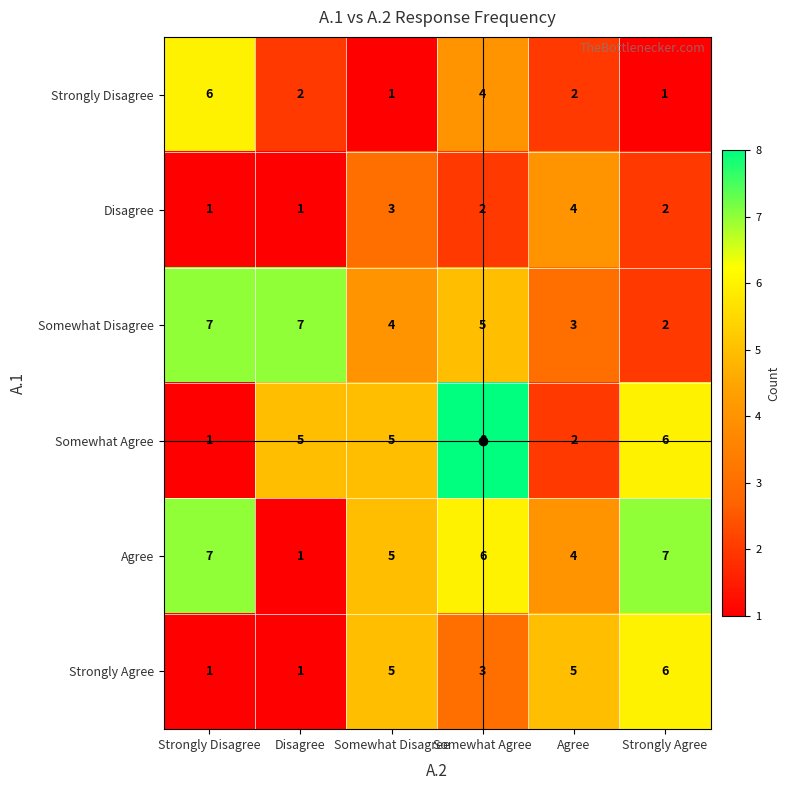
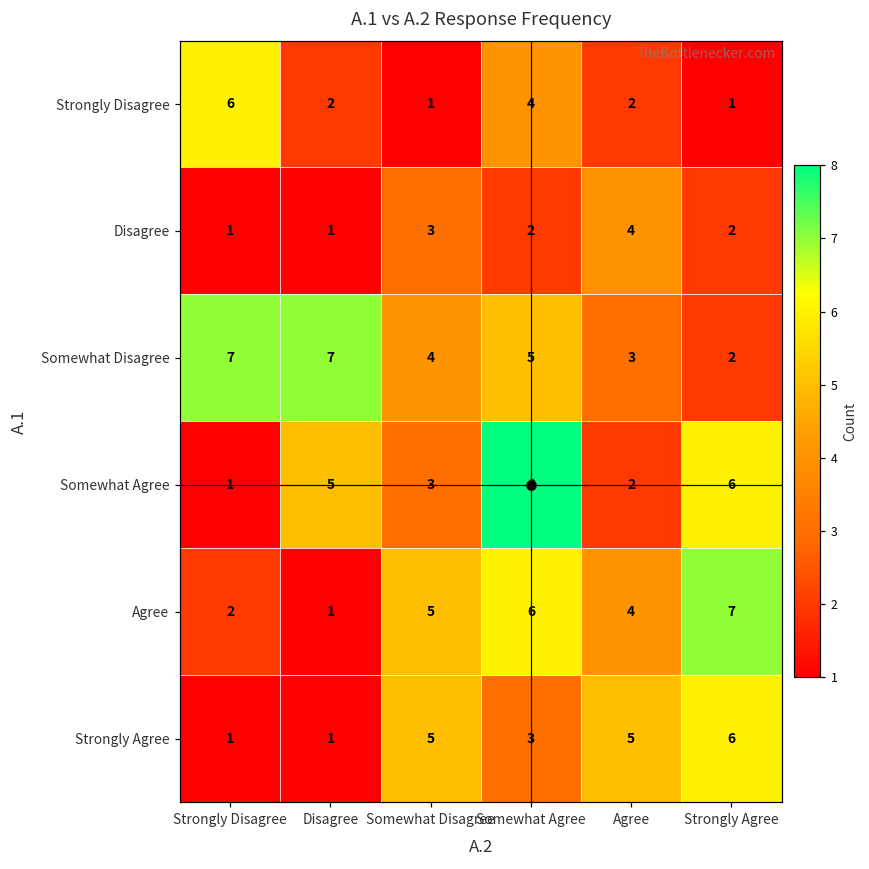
Somewhat Agree, Somewhat Disagree: 5 -> 3
Agree, Strongly Disagree: 7 -> 2
